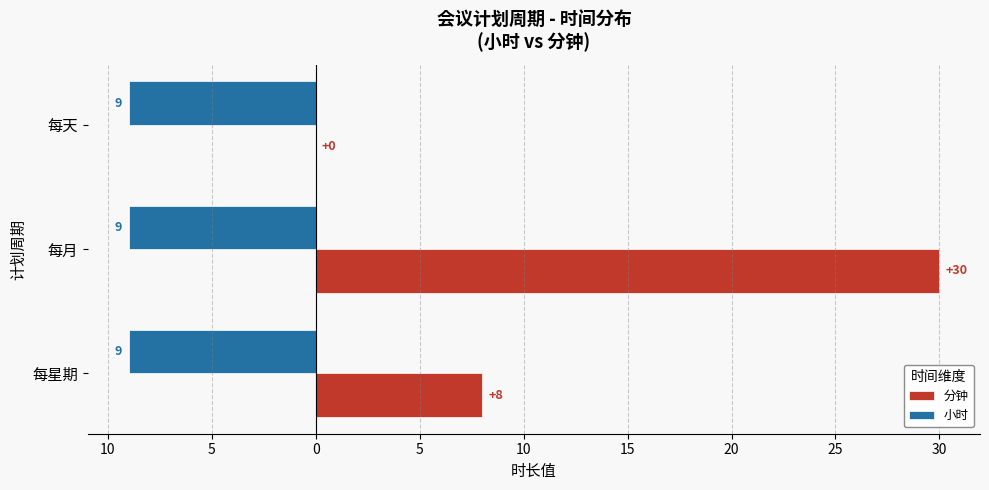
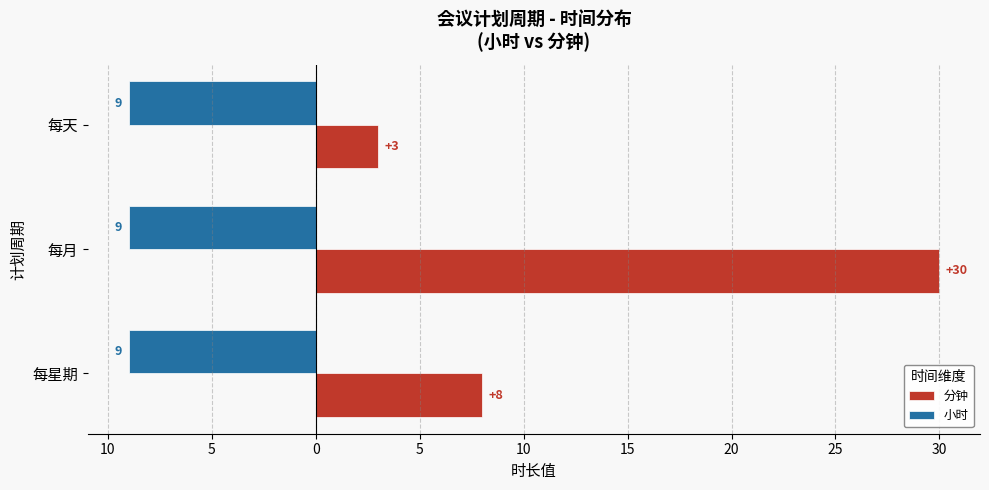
分钟, 每天: +0 -> +3
